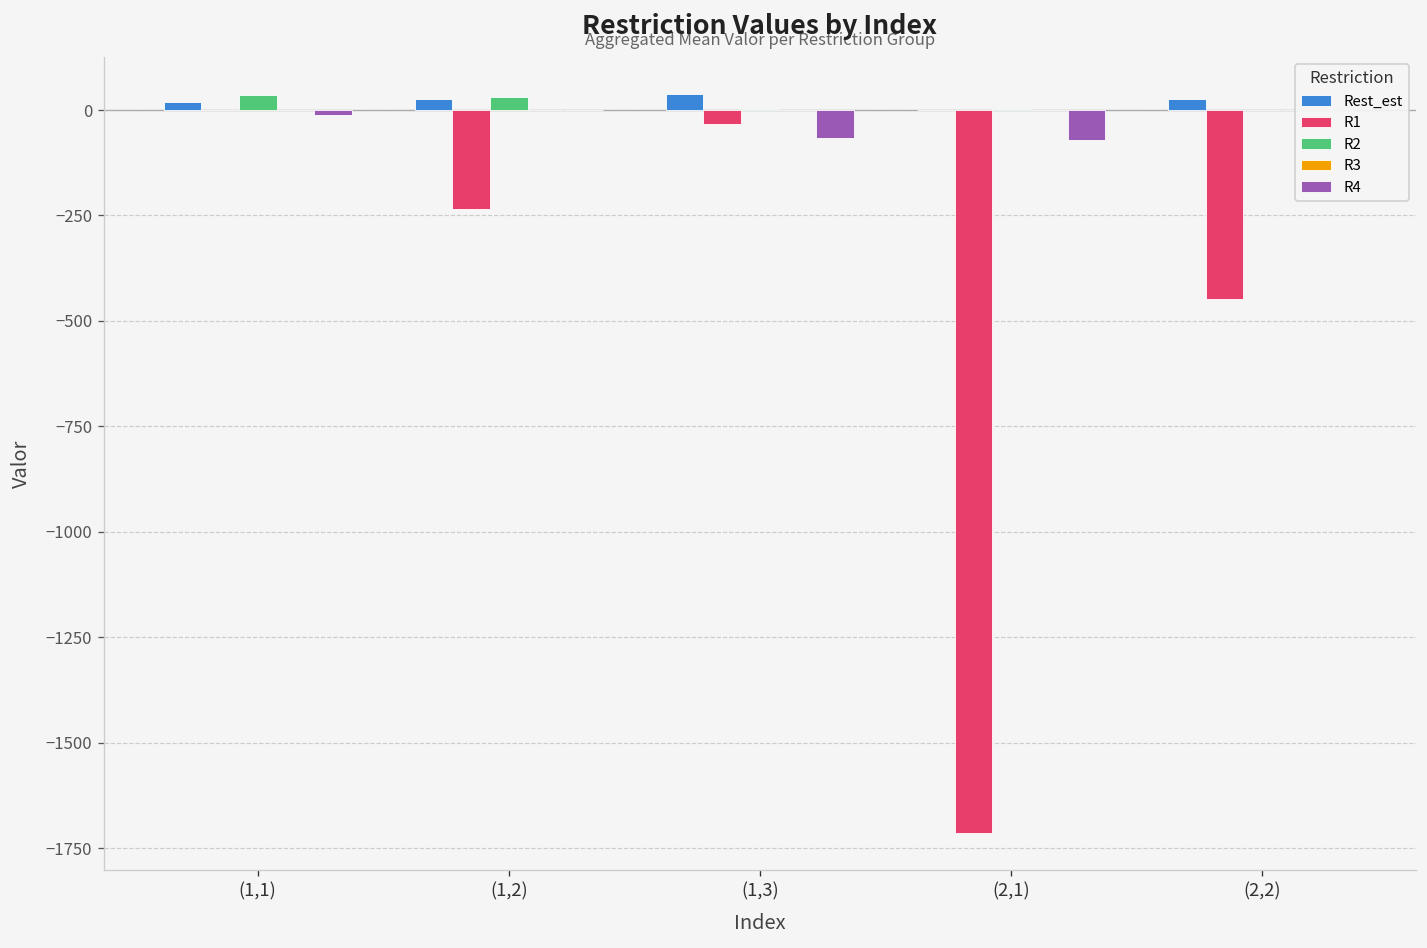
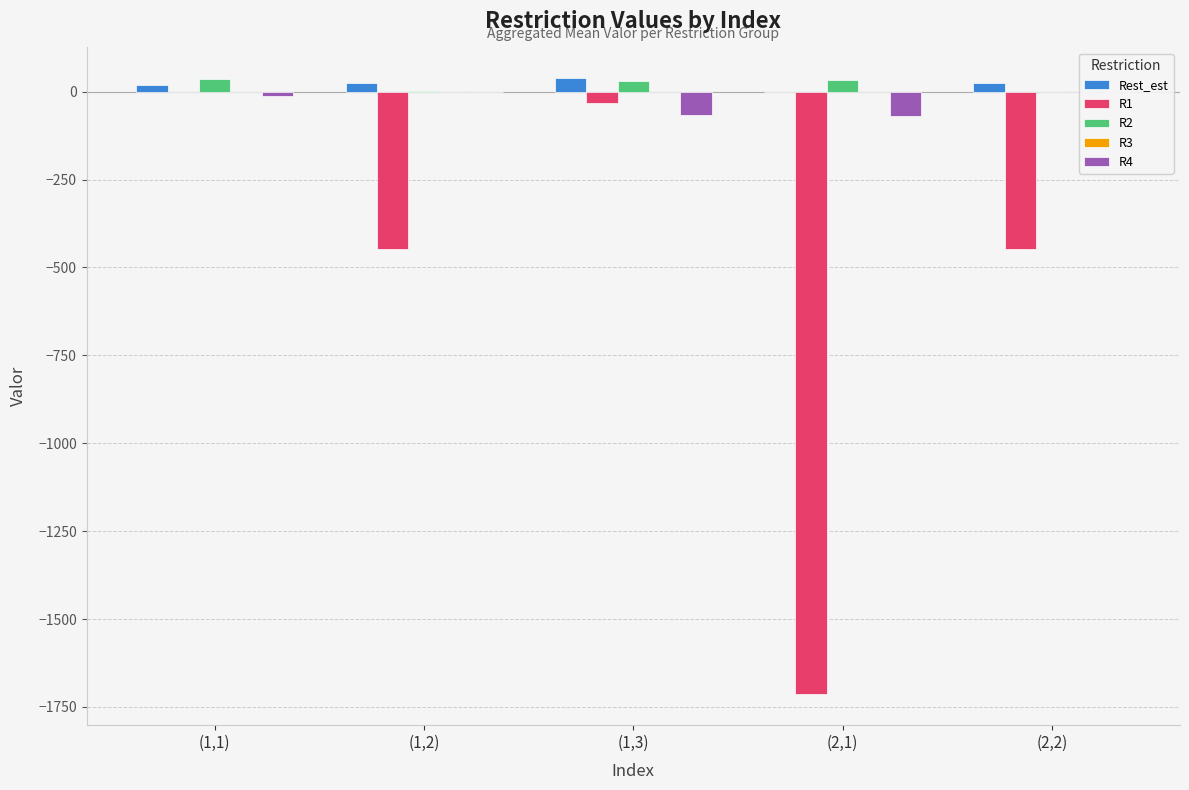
R1, (1,2): -240 -> -450
R2, (1,2): 30 -> 0
R2, (1,3): 0 -> 30
R2, (2,1): 0 -> 30
